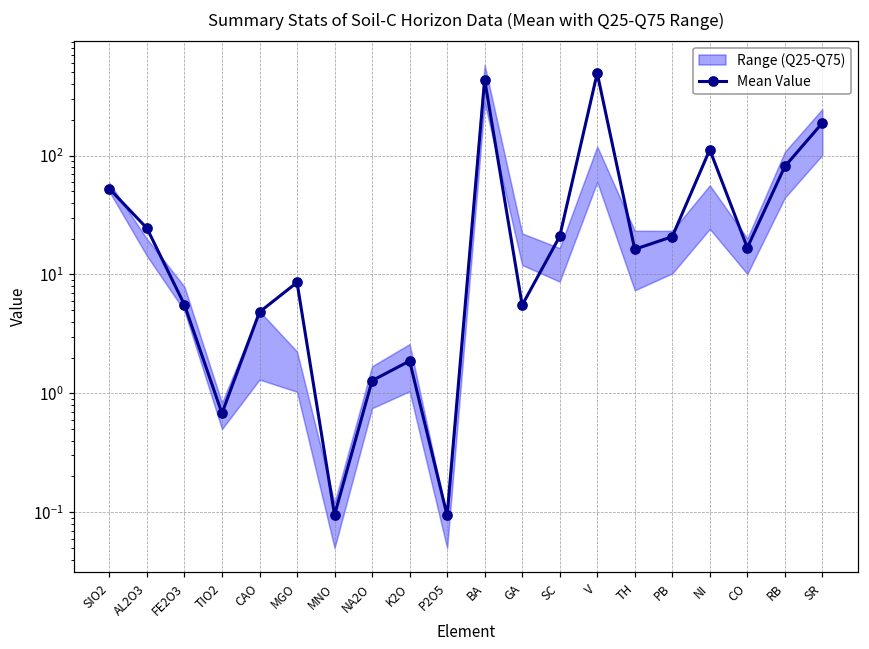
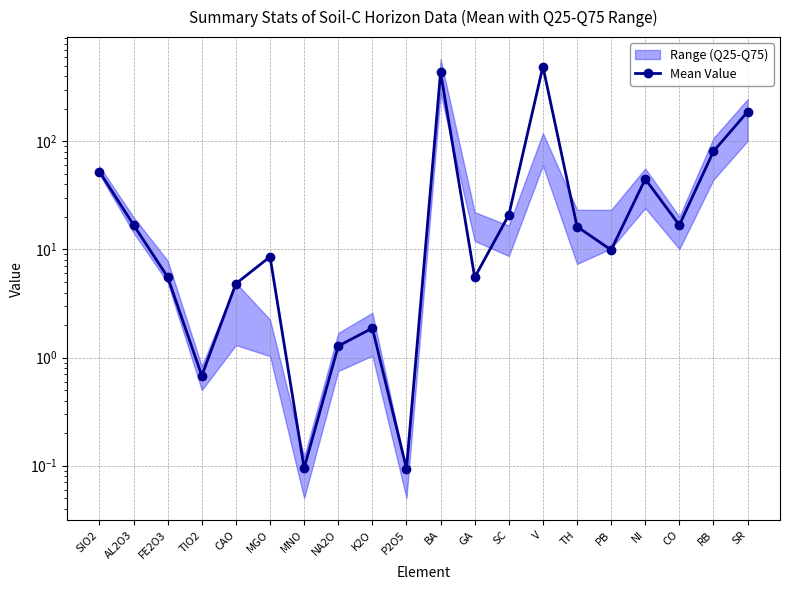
Mean Value, AL2O3: 24 -> 17
Mean Value, PB: 21 -> 10
Mean Value, NI: 110 -> 45
